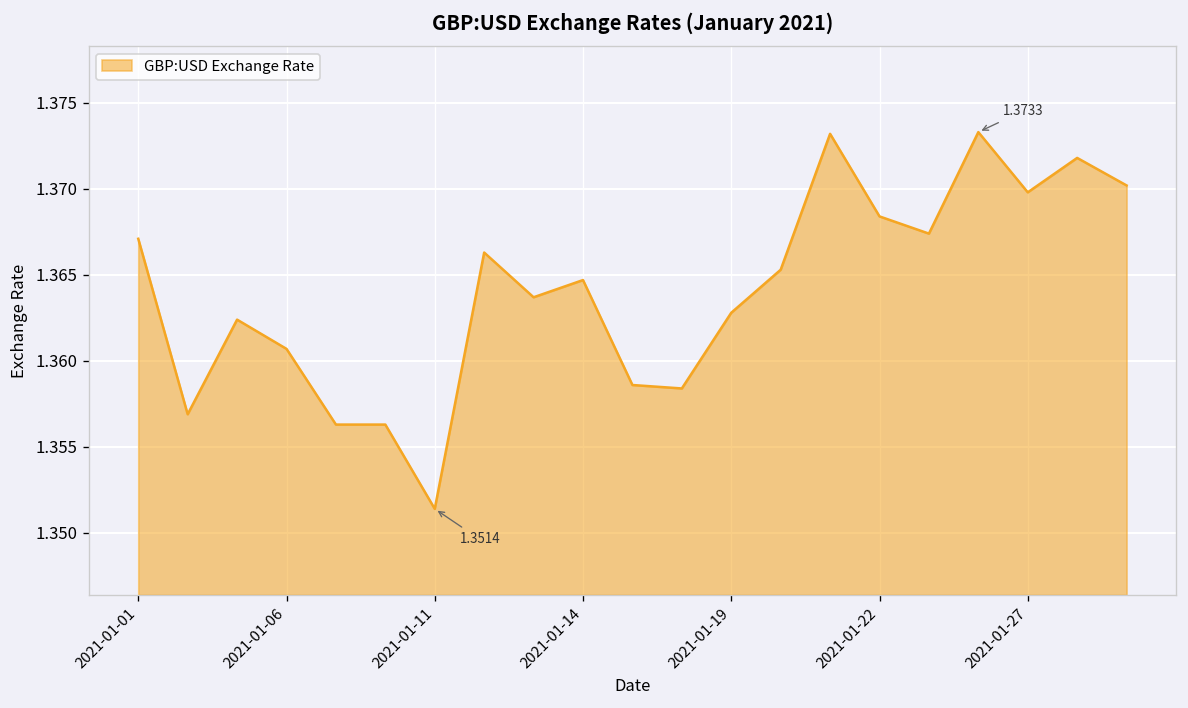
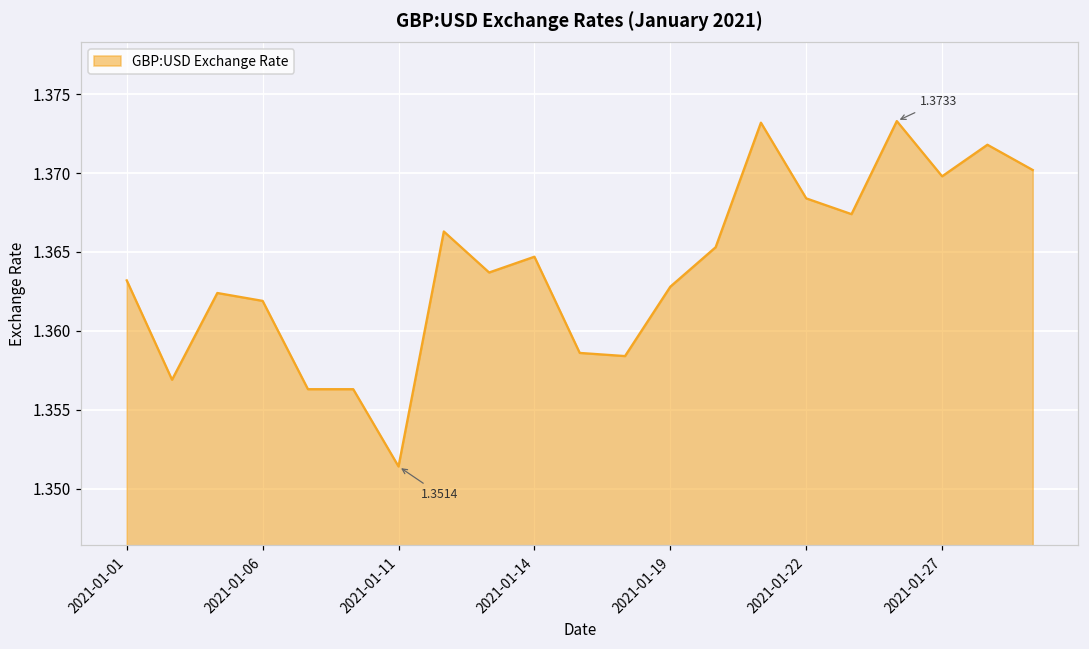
2021-01-01: 1.3671 -> 1.3632
2021-01-06: 1.3607 -> 1.3619
